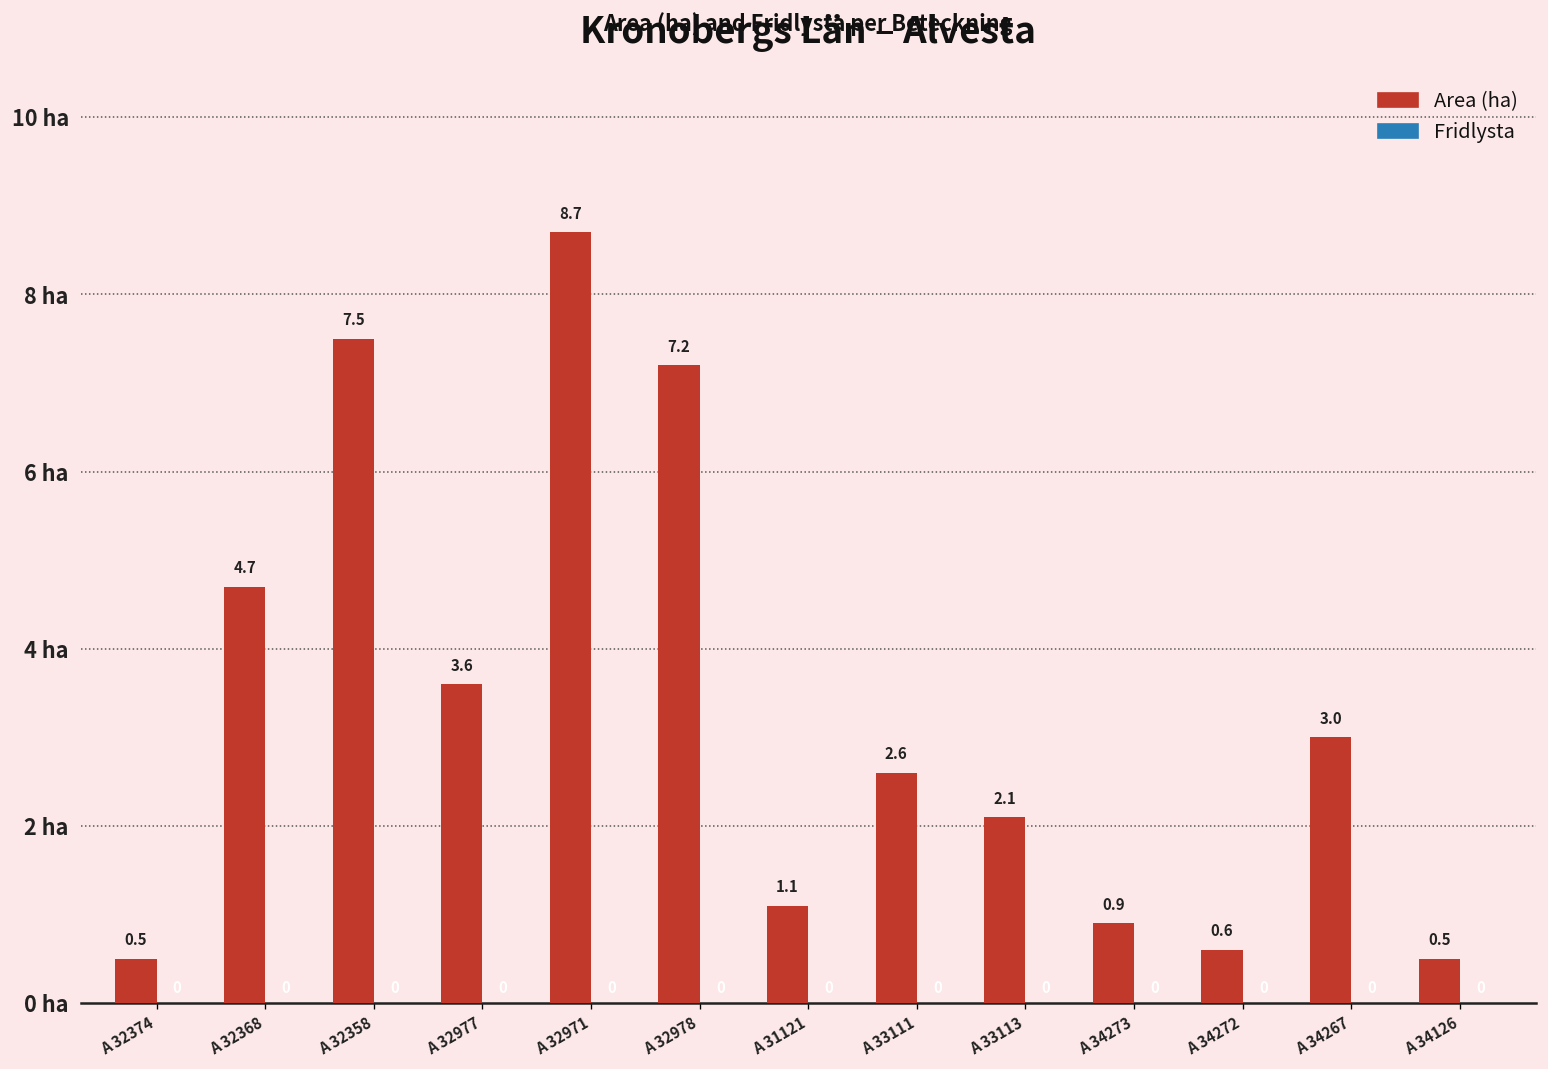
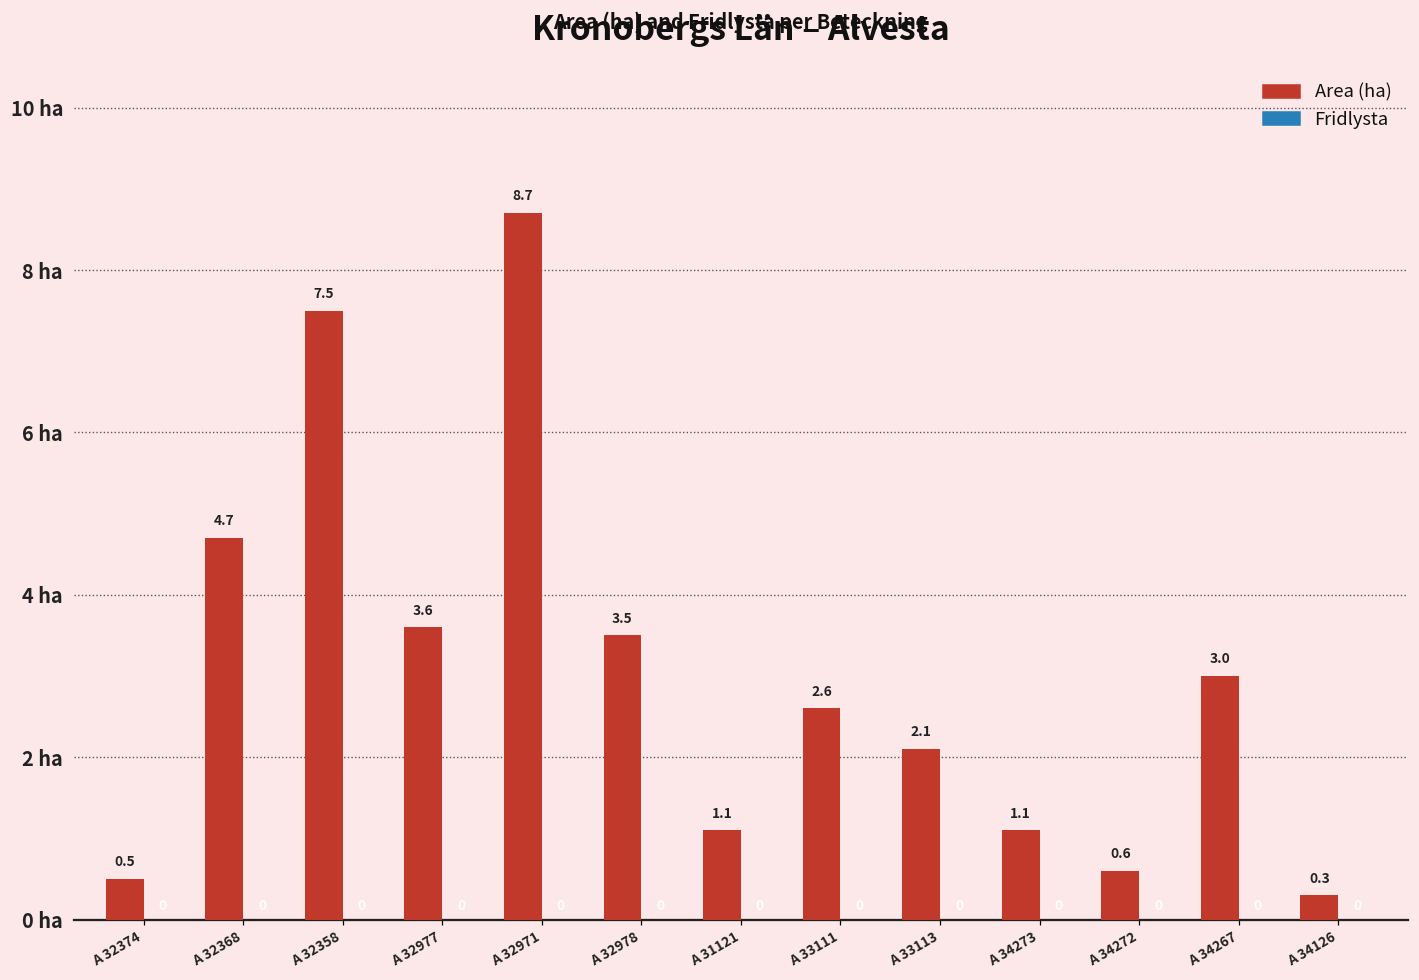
Area (ha), A 32978: 7.2 -> 3.5
Area (ha), A 34273: 0.9 -> 1.1
Area (ha), A 34126: 0.5 -> 0.3
